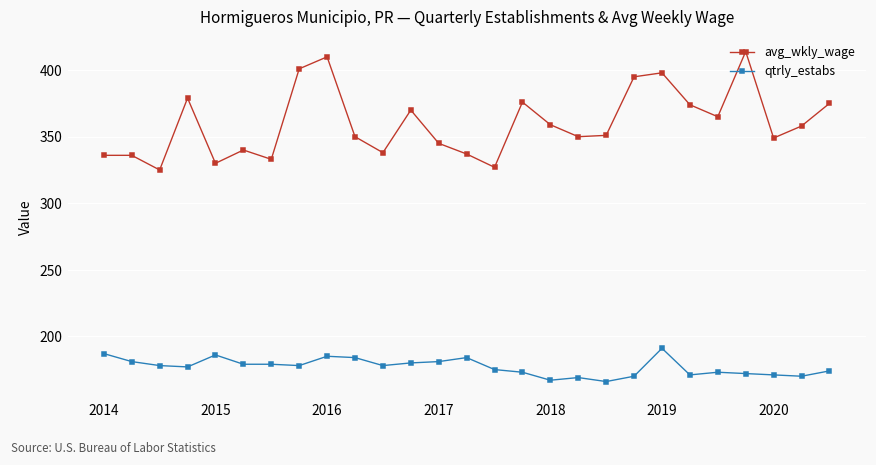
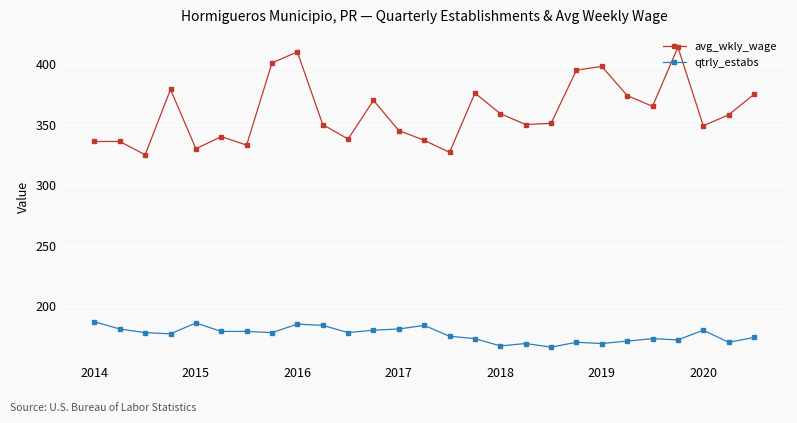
qtrly_estabs, 2019: 191 -> 169
qtrly_estabs, 2020: 171 -> 180
